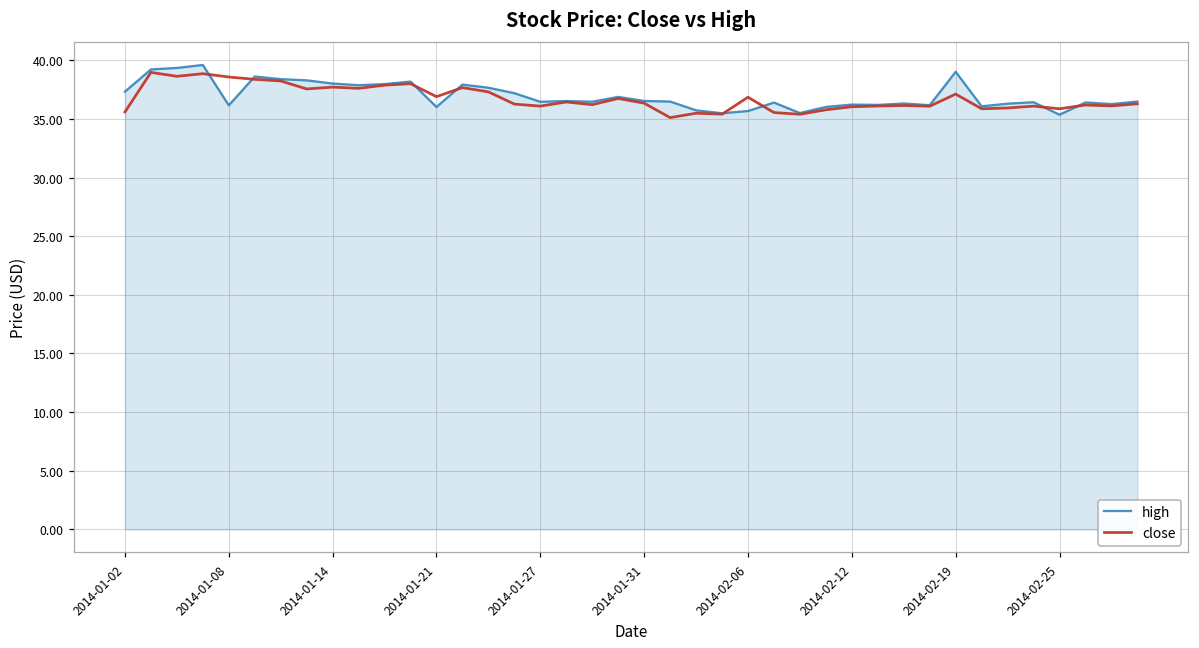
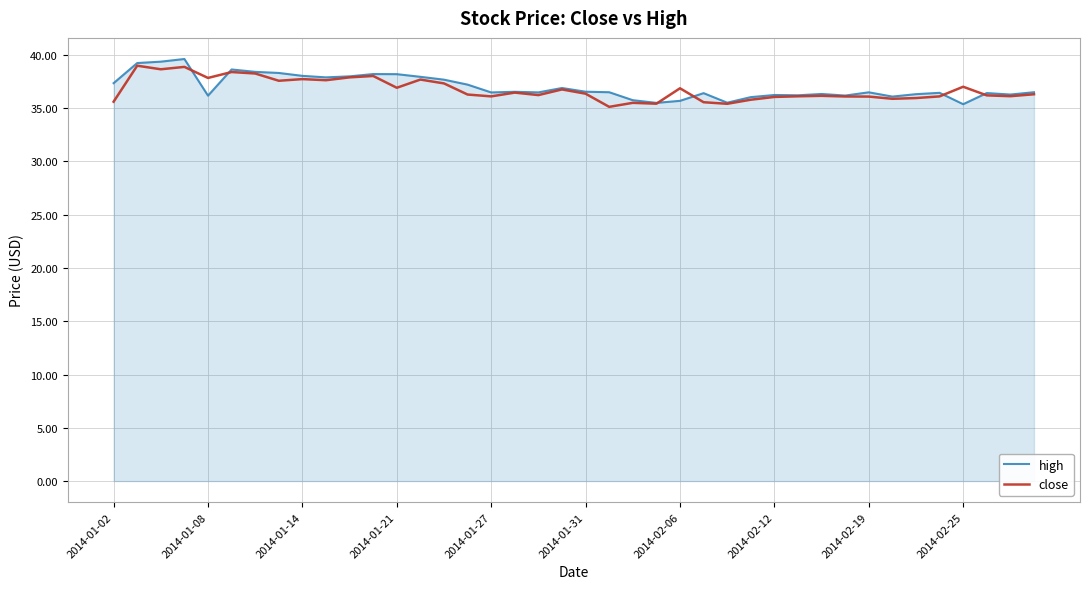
close, 2014-01-08: 38.6 -> 37.8
high, 2014-01-21: 36.0 -> 38.2
high, 2014-02-19: 39.0 -> 36.5
close, 2014-02-19: 37.1 -> 36.1
close, 2014-02-25: 35.9 -> 37.0
